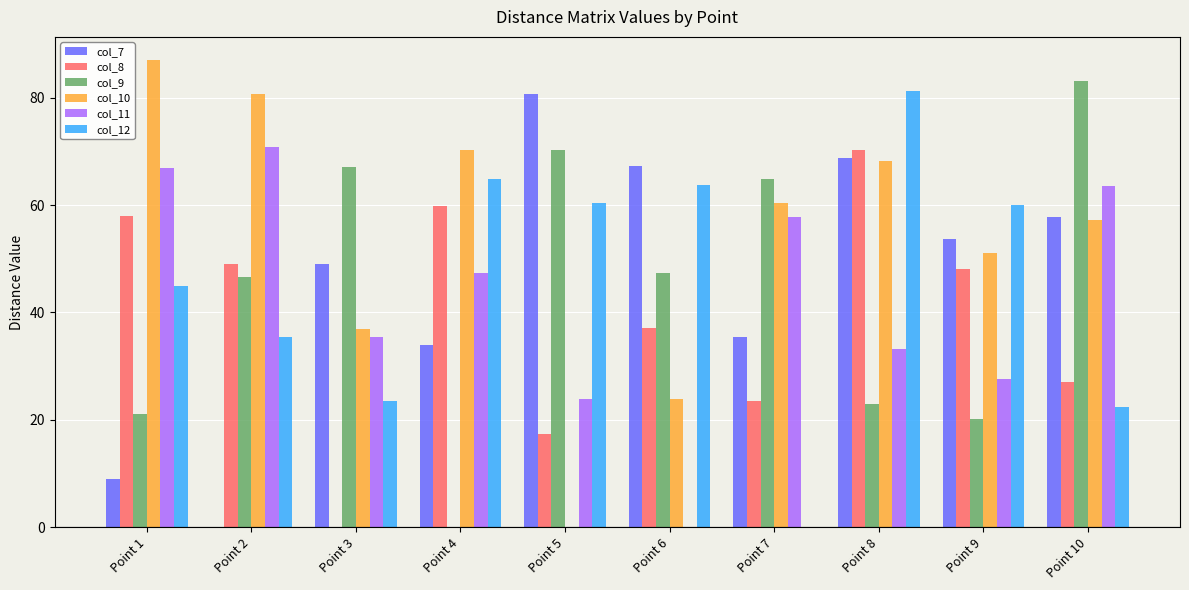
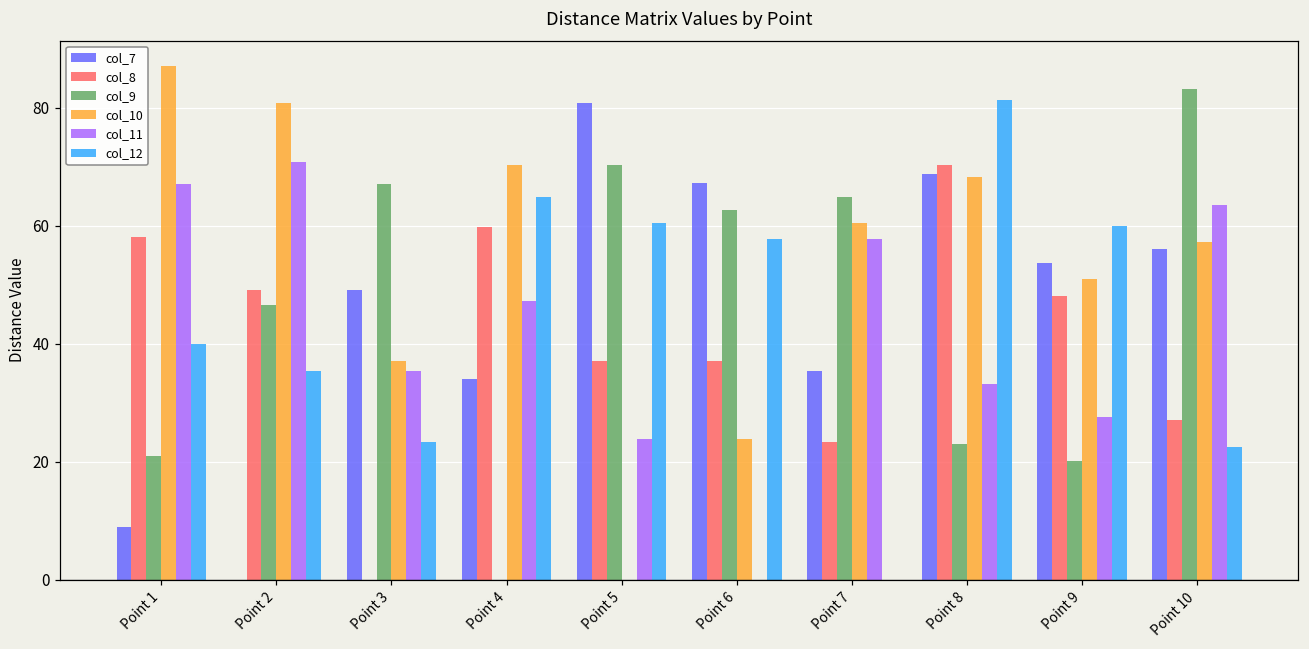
col_12, Point 1: 45 -> 40
col_8, Point 5: 17 -> 37
col_9, Point 6: 47 -> 63
col_12, Point 6: 64 -> 58
col_7, Point 10: 58 -> 56
